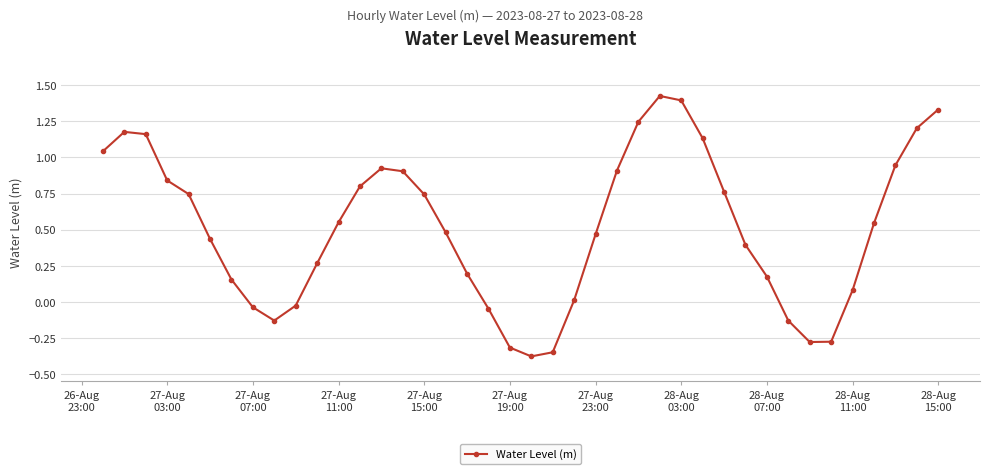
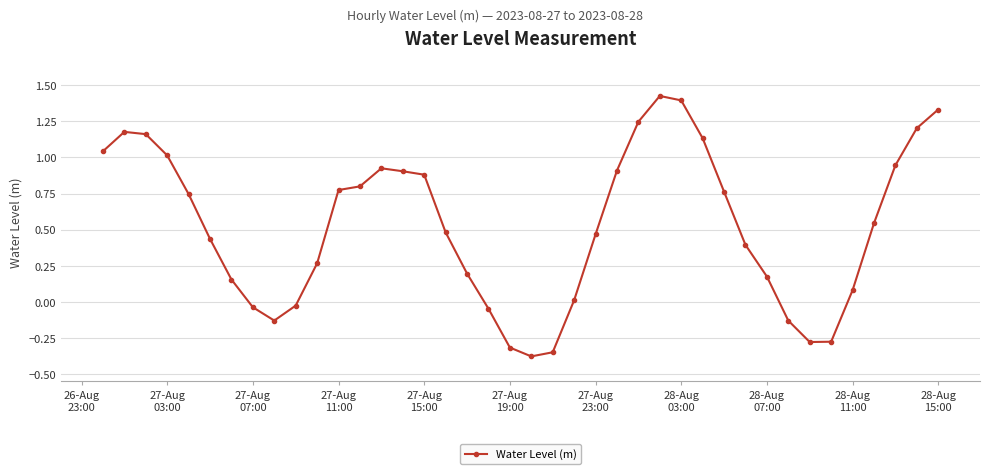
27-Aug 03:00: 0.84 -> 1.01
27-Aug 11:00: 0.55 -> 0.77
27-Aug 15:00: 0.74 -> 0.88
